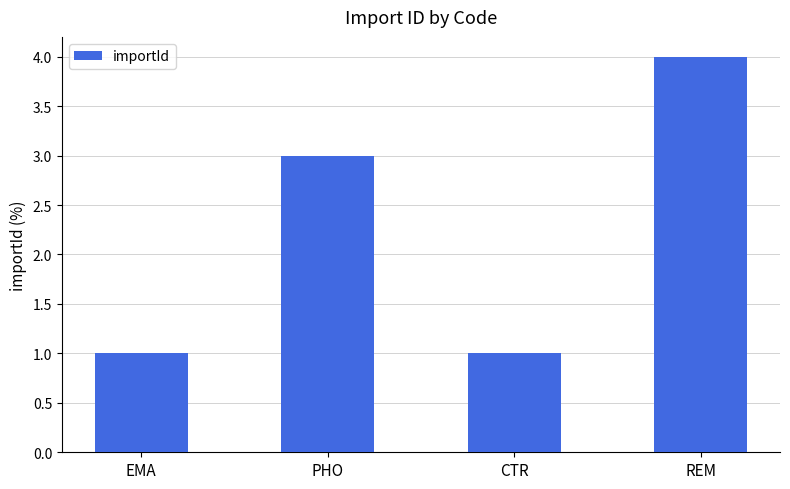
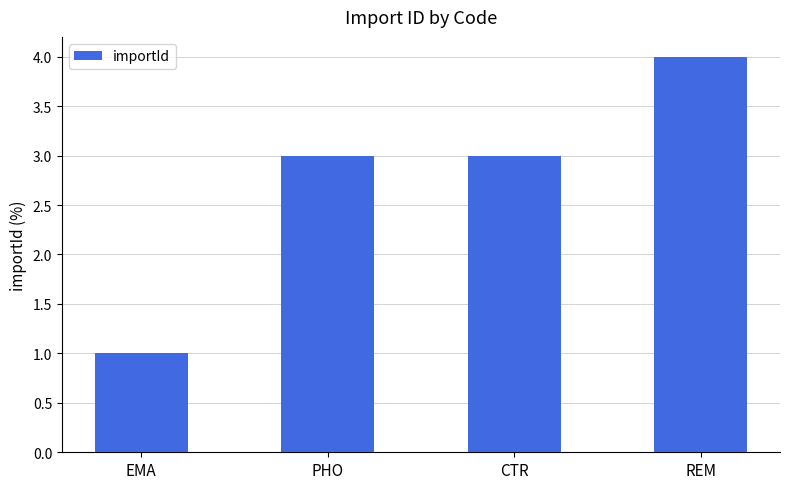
CTR: 1 -> 3
